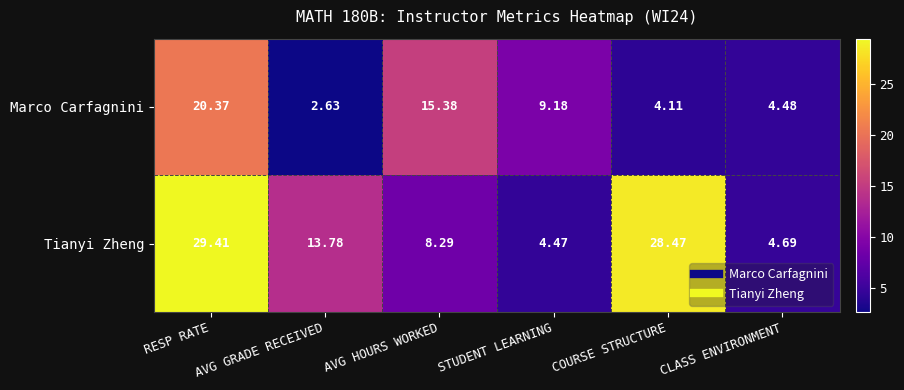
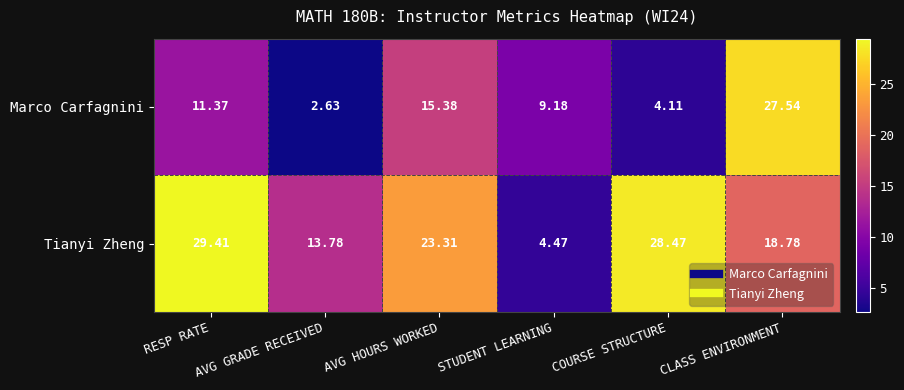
Marco Carfagnini, RESP RATE: 20.37 -> 11.37
Marco Carfagnini, CLASS ENVIRONMENT: 4.48 -> 27.54
Tianyi Zheng, AVG HOURS WORKED: 8.29 -> 23.31
Tianyi Zheng, CLASS ENVIRONMENT: 4.69 -> 18.78
